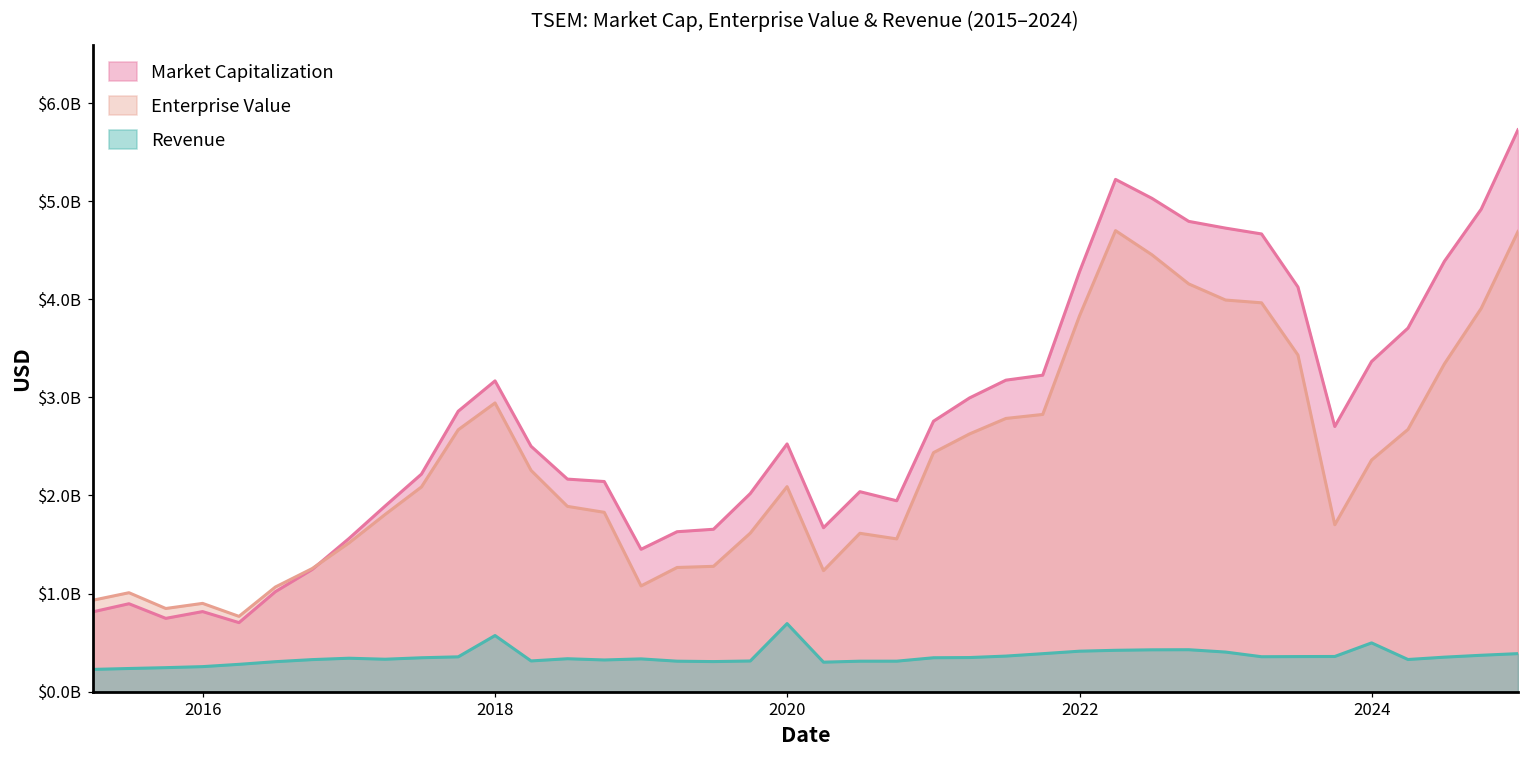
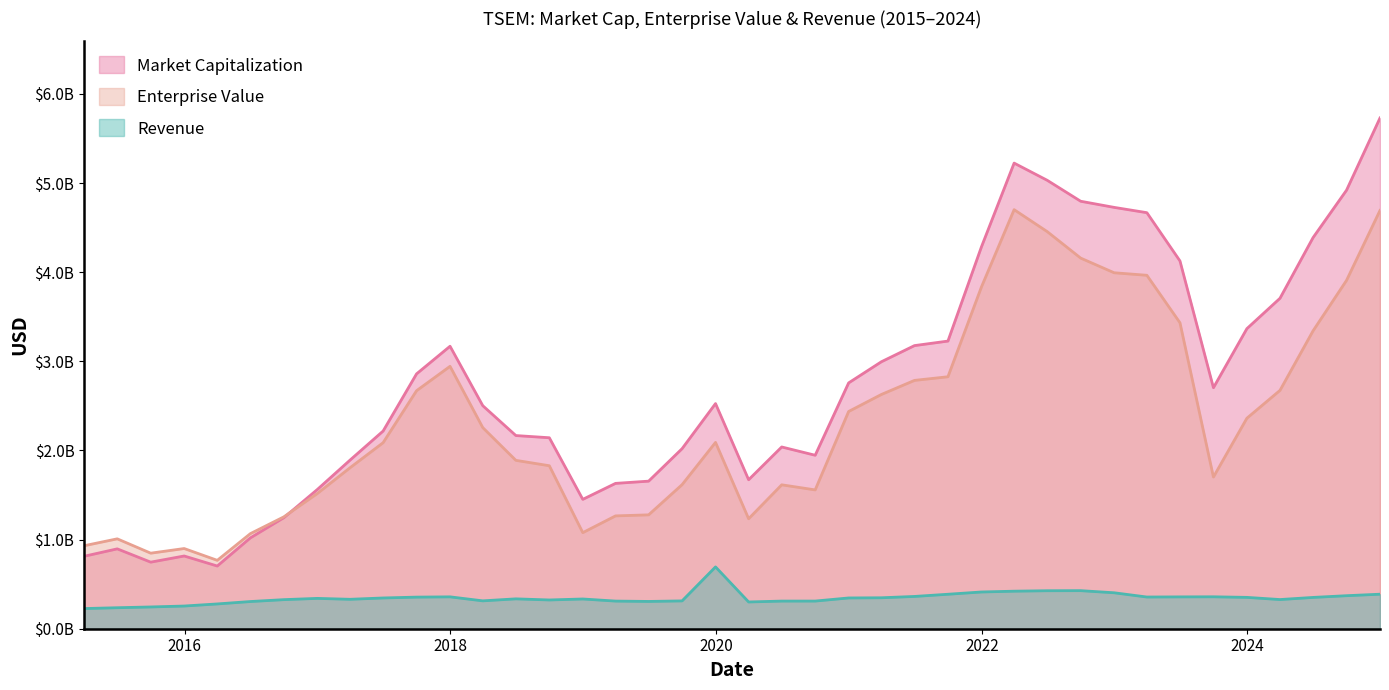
Revenue, 2018: $600000000 -> $400000000
Revenue, 2024: $500000000 -> $400000000
